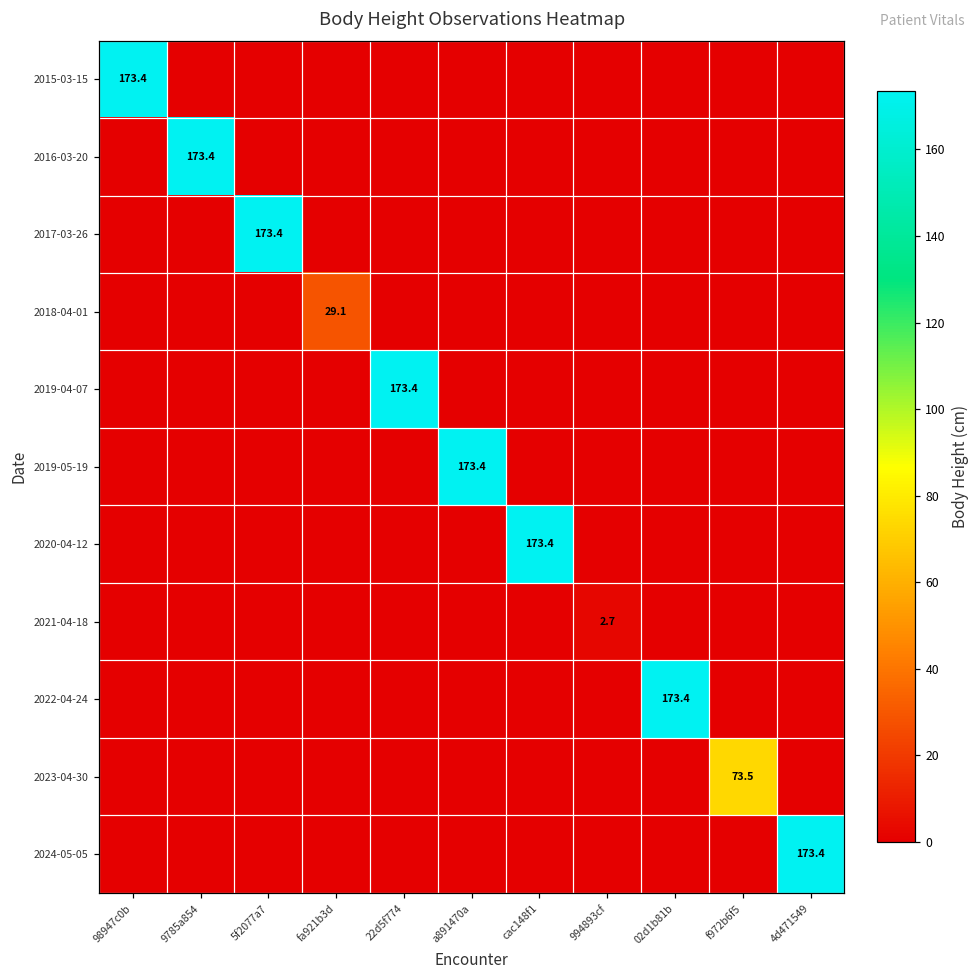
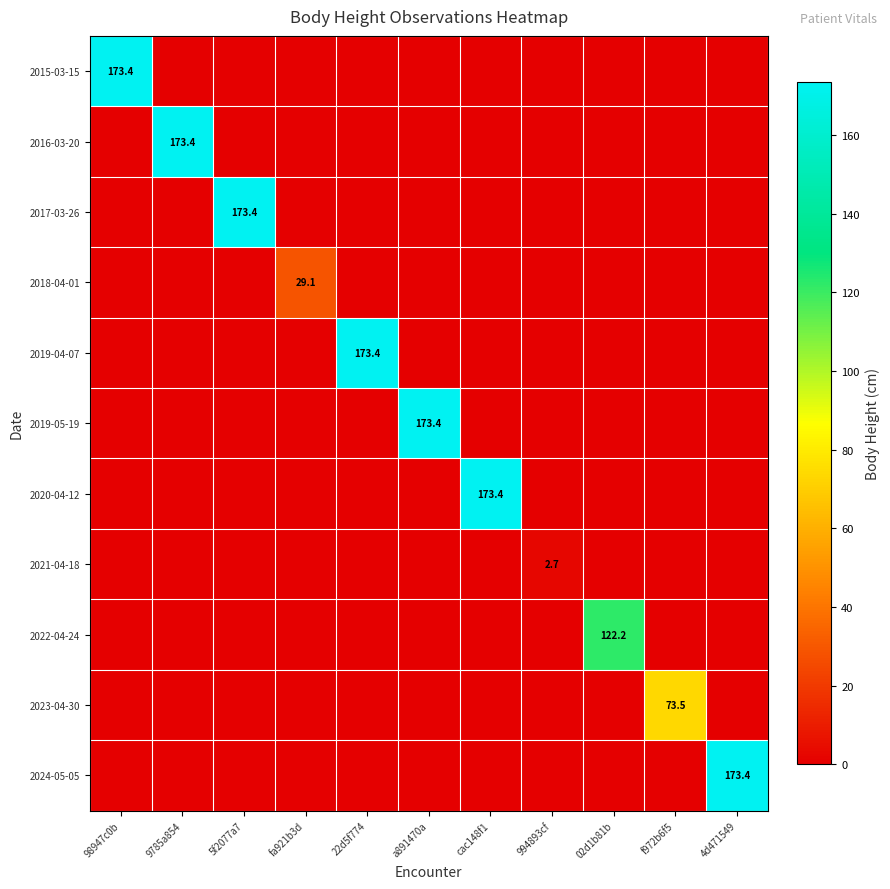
2022-04-24, 02d1b81b: 173.4 -> 122.2
